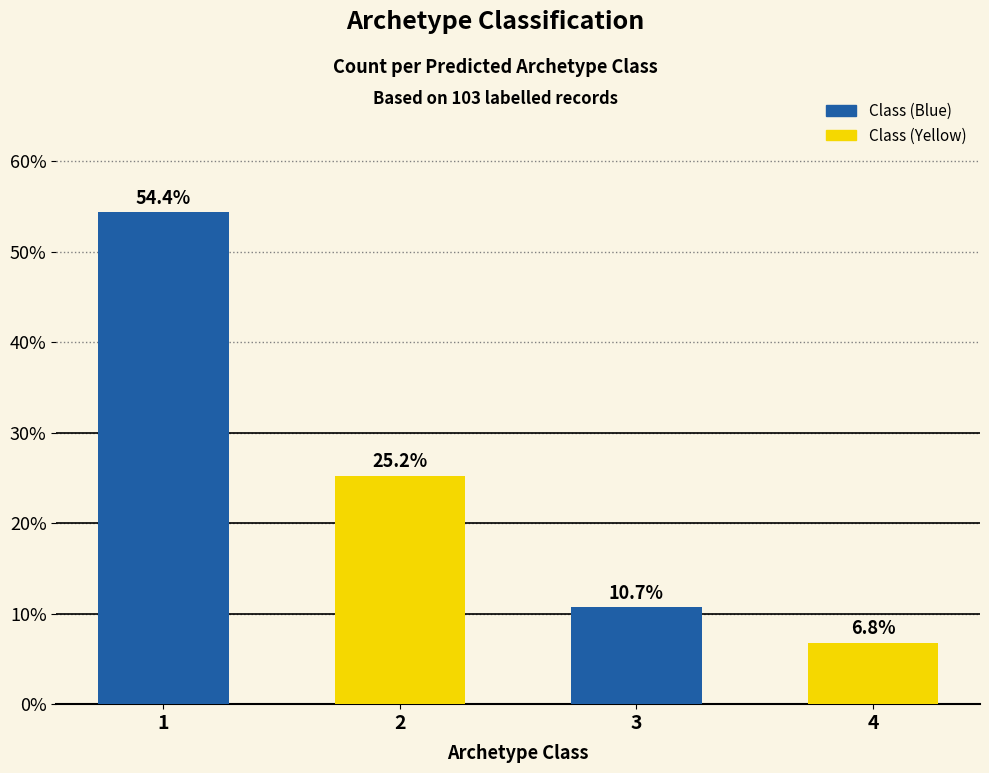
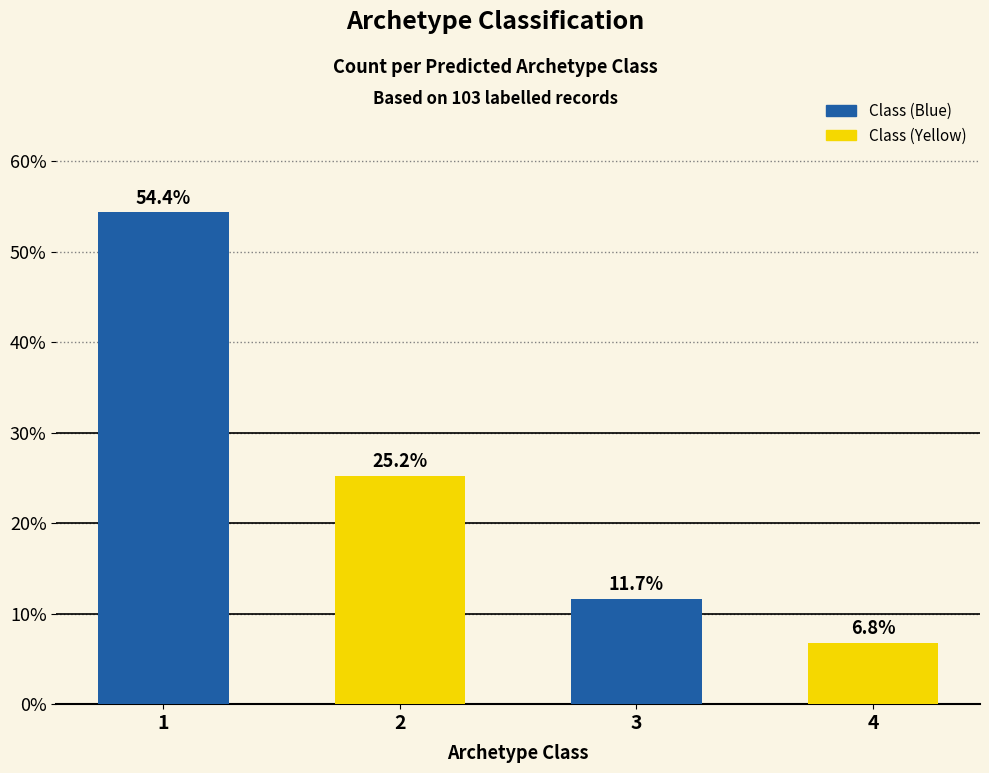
3: 10.7% -> 11.7%
